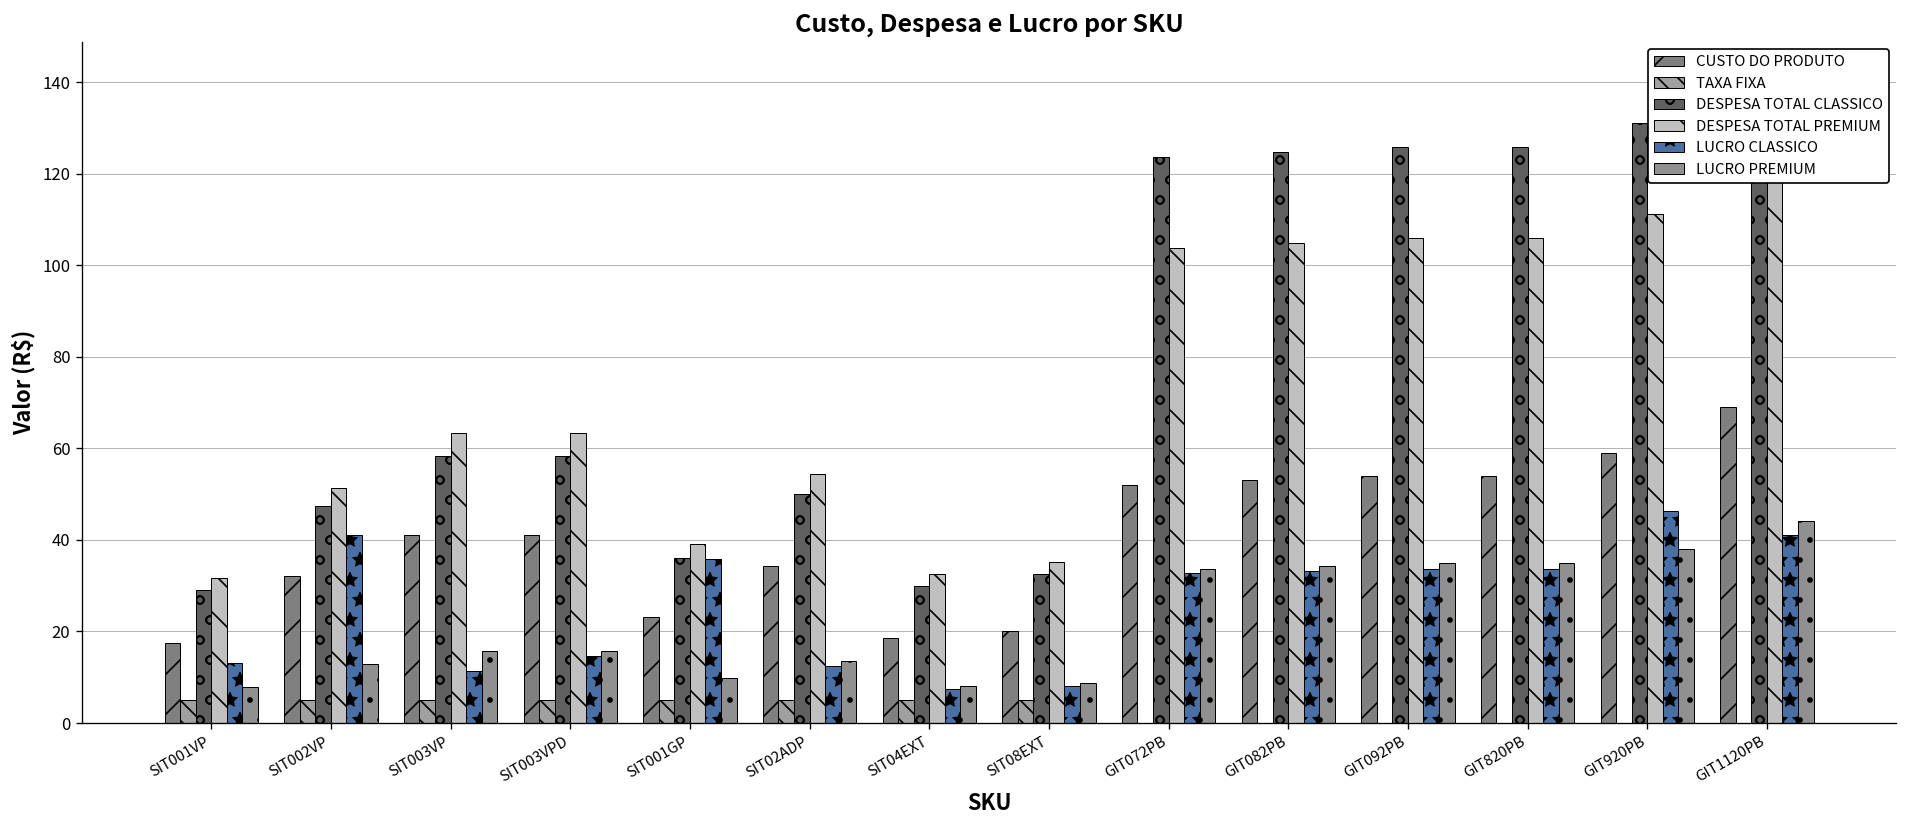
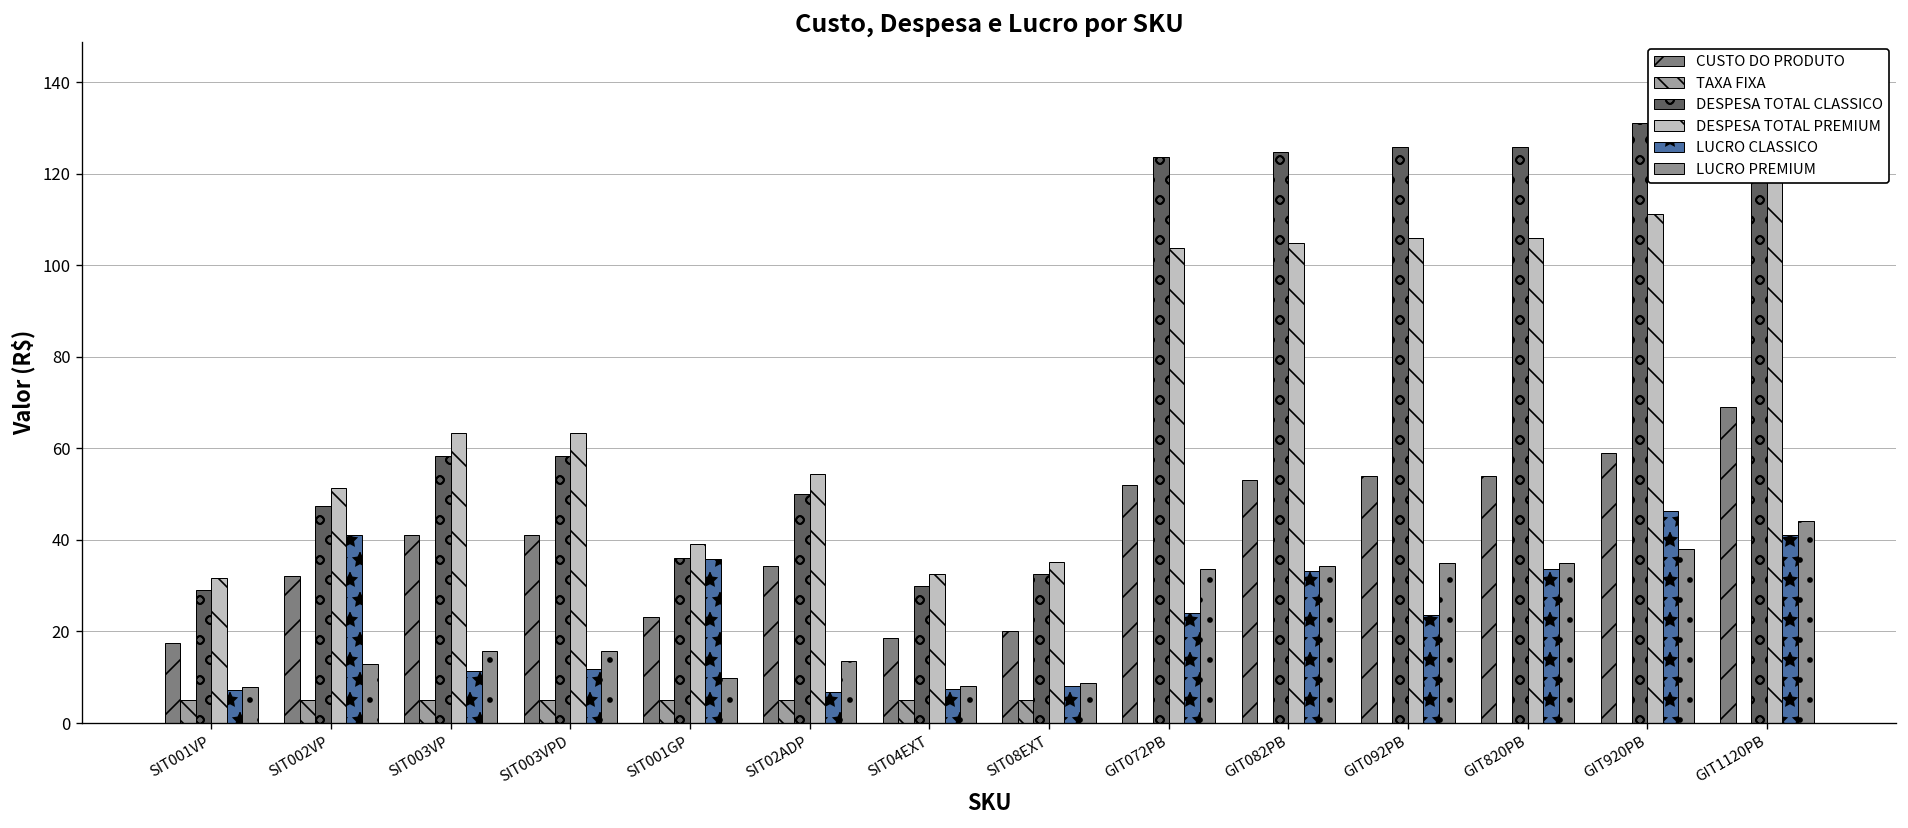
LUCRO CLASSICO, SIT001VP: 13 -> 7
LUCRO CLASSICO, SIT003VPD: 15 -> 12
LUCRO CLASSICO, SIT02ADP: 13 -> 7
LUCRO CLASSICO, GIT072PB: 33 -> 24
LUCRO CLASSICO, GIT092PB: 34 -> 24
